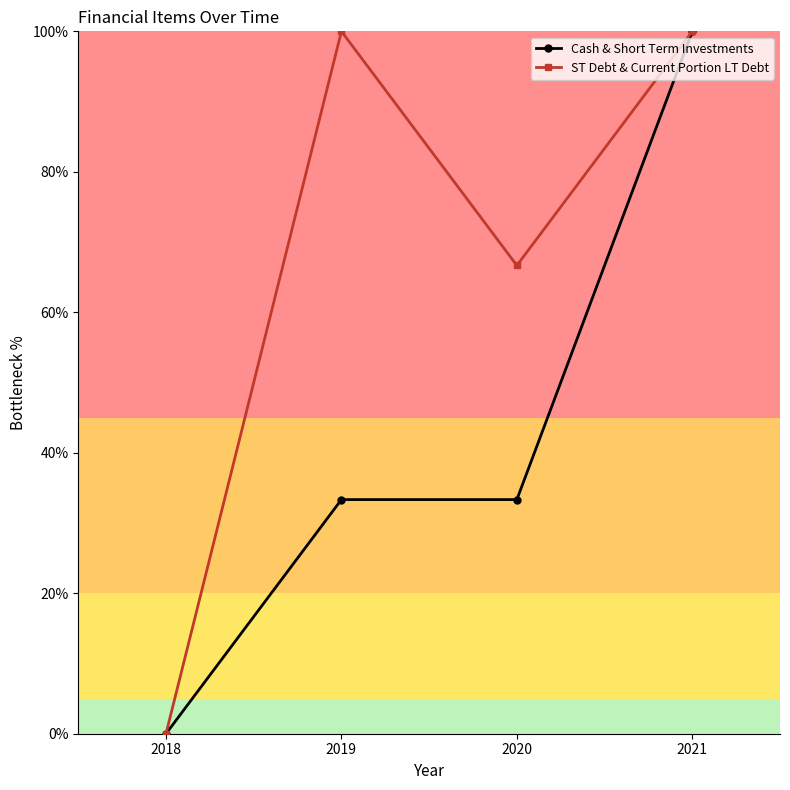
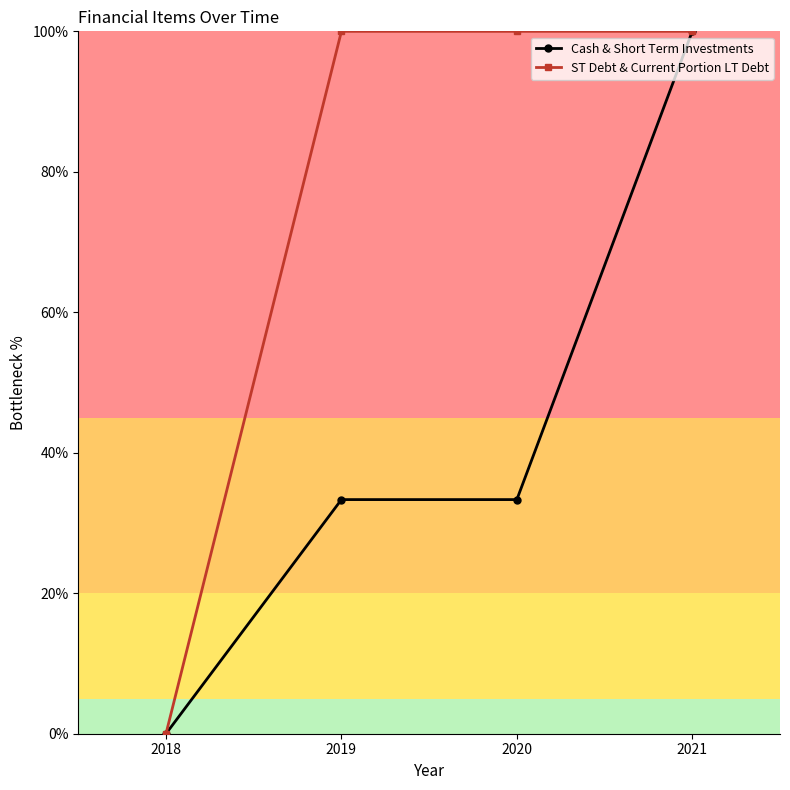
ST Debt & Current Portion LT Debt, 2020: 67% -> 100%
